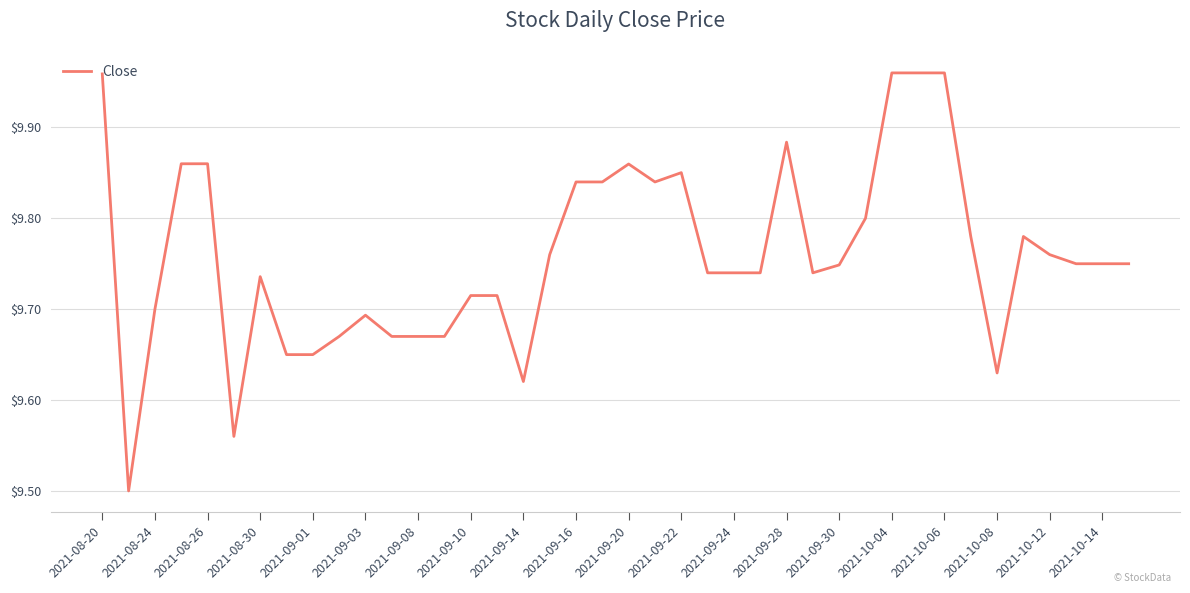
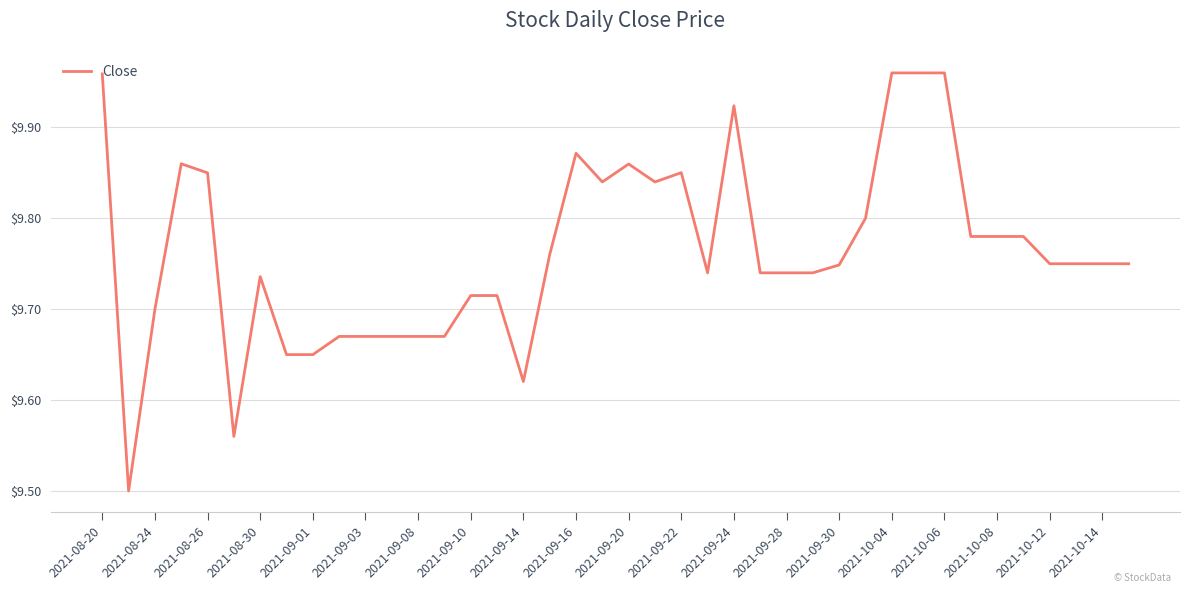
2021-08-26: $9.86 -> $9.85
2021-09-03: $9.69 -> $9.67
2021-09-16: $9.84 -> $9.87
2021-09-24: $9.74 -> $9.92
2021-09-28: $9.88 -> $9.74
2021-10-08: $9.63 -> $9.78
2021-10-12: $9.76 -> $9.75
